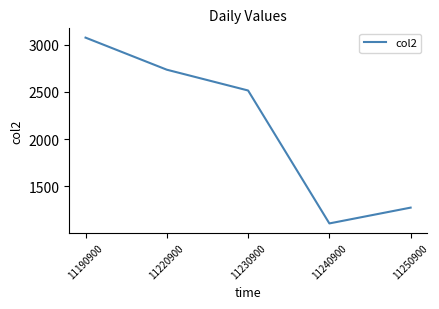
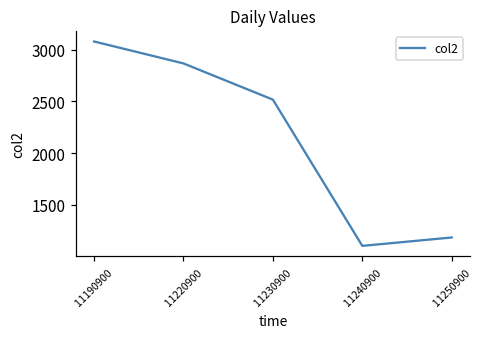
11220900: 2700 -> 2900
11250900: 1300 -> 1200
